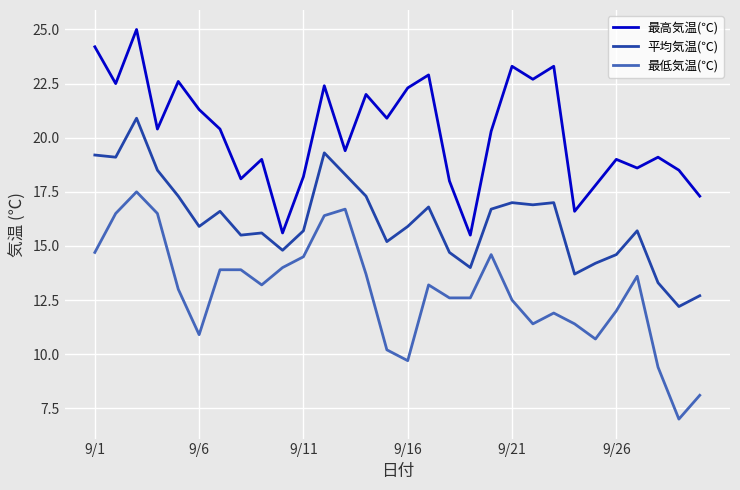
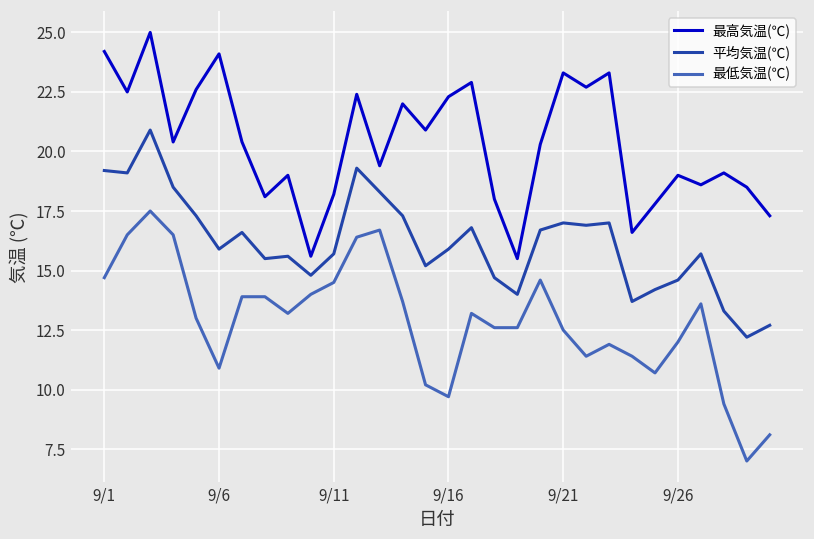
最高気温(℃), 9/6: 21.3 -> 24.1
